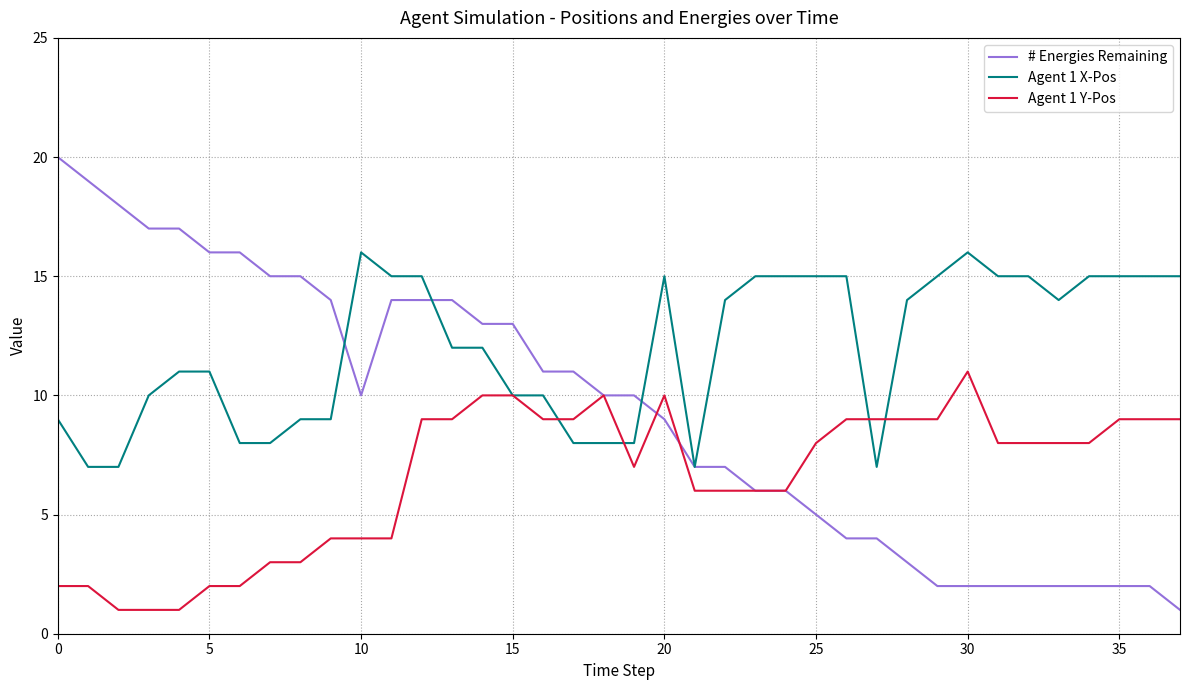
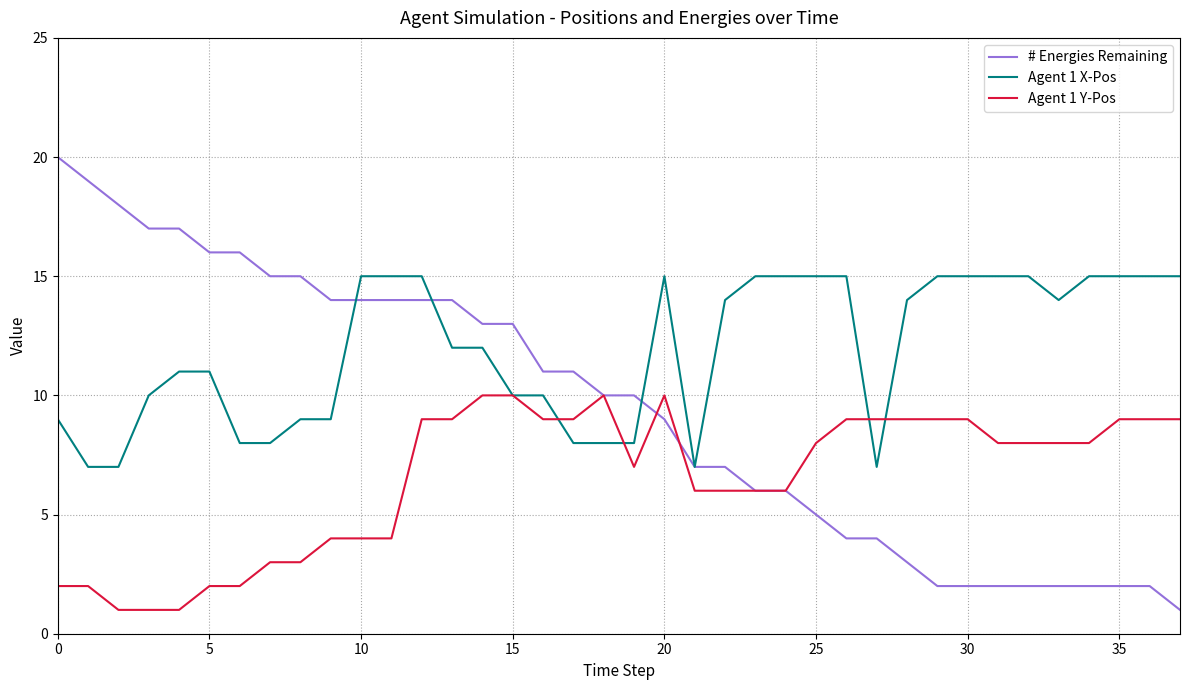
# Energies Remaining, 10: 10 -> 14
Agent 1 X-Pos, 10: 16 -> 15
Agent 1 X-Pos, 30: 16 -> 15
Agent 1 Y-Pos, 30: 11 -> 9
